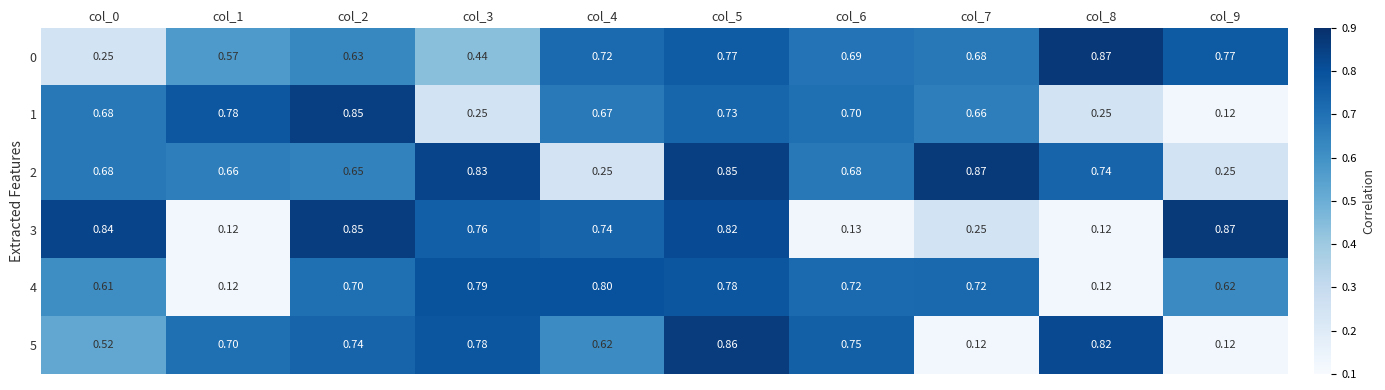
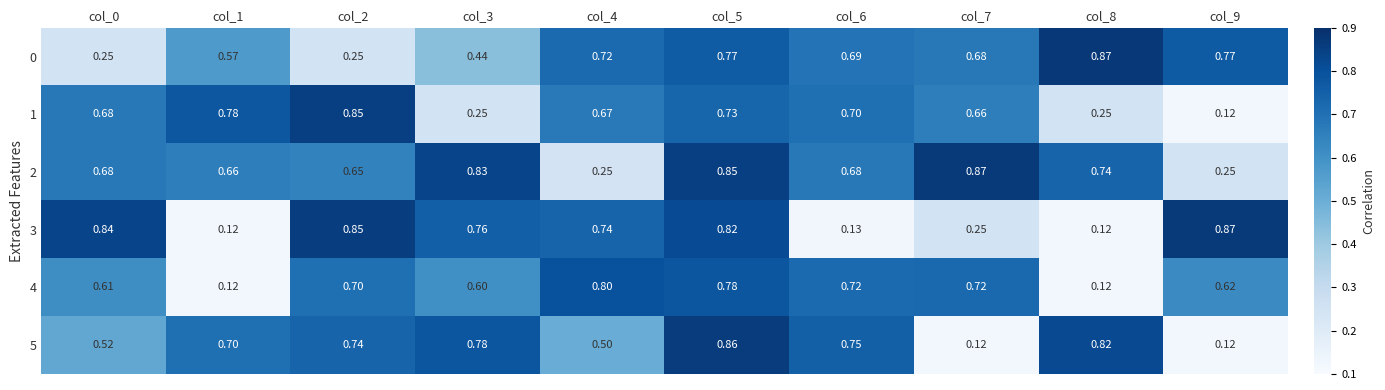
0, col_2: 0.63 -> 0.25
4, col_3: 0.79 -> 0.60
5, col_4: 0.62 -> 0.50
